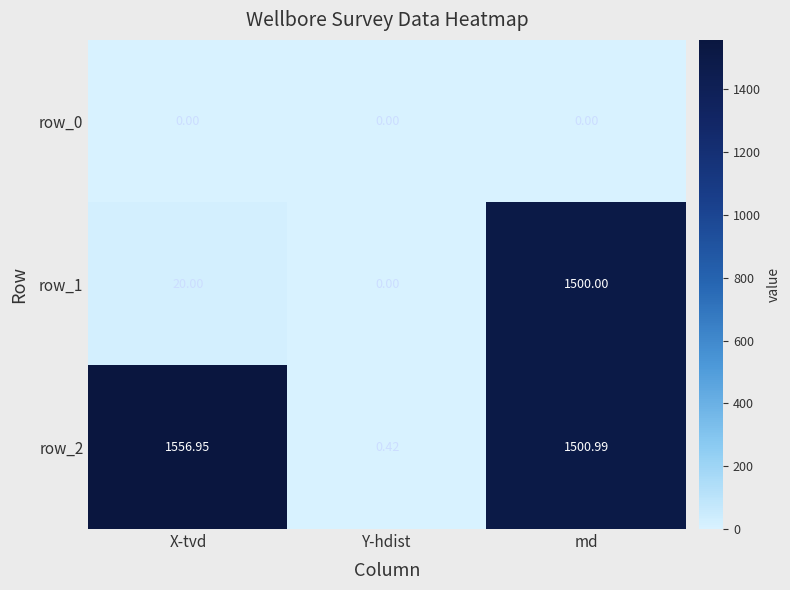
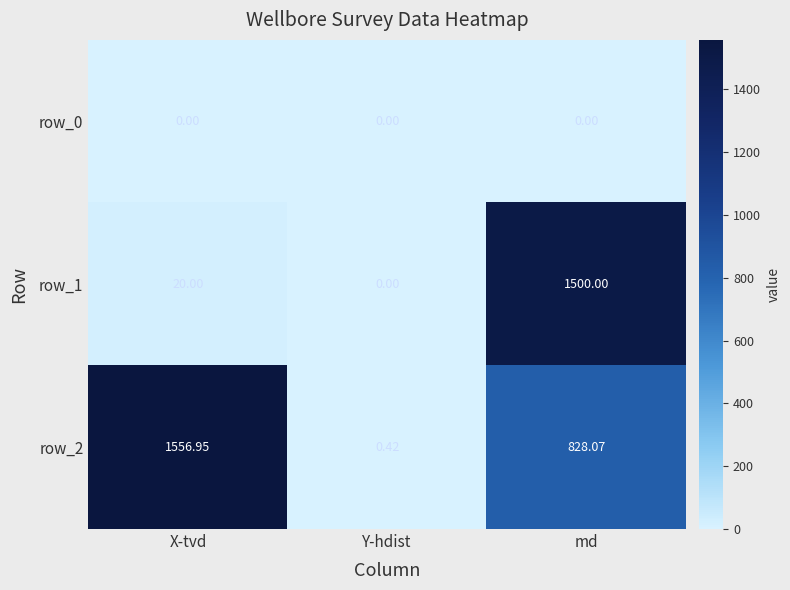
row_2, md: 1500.99 -> 828.07
